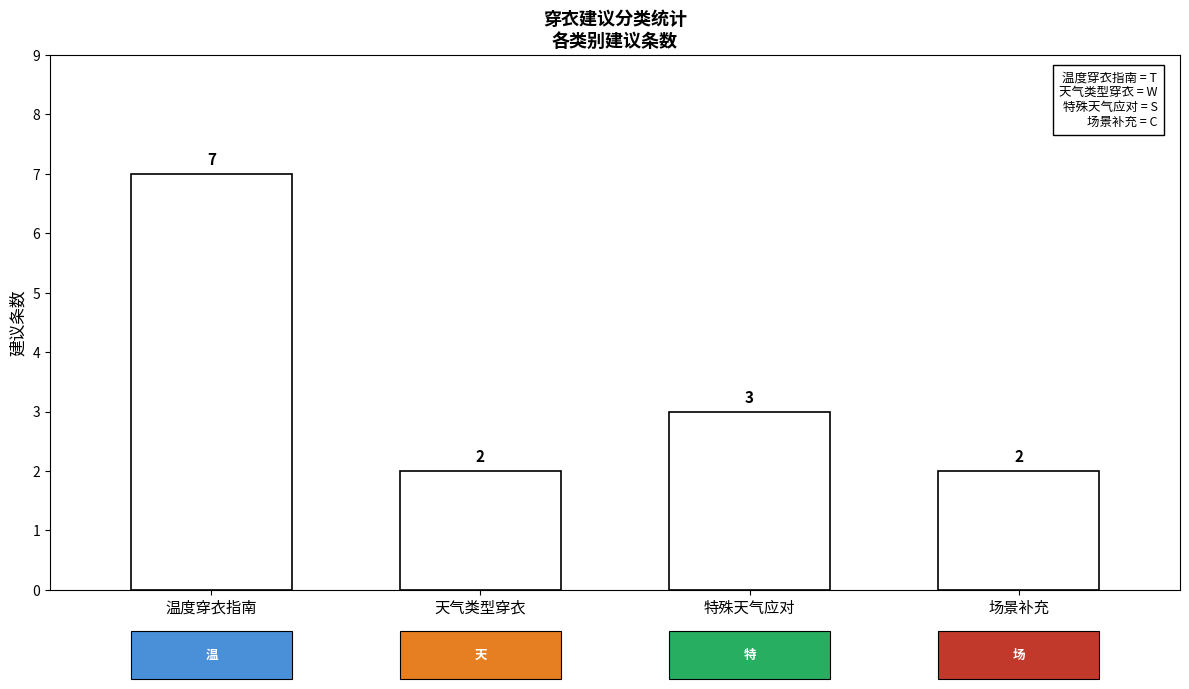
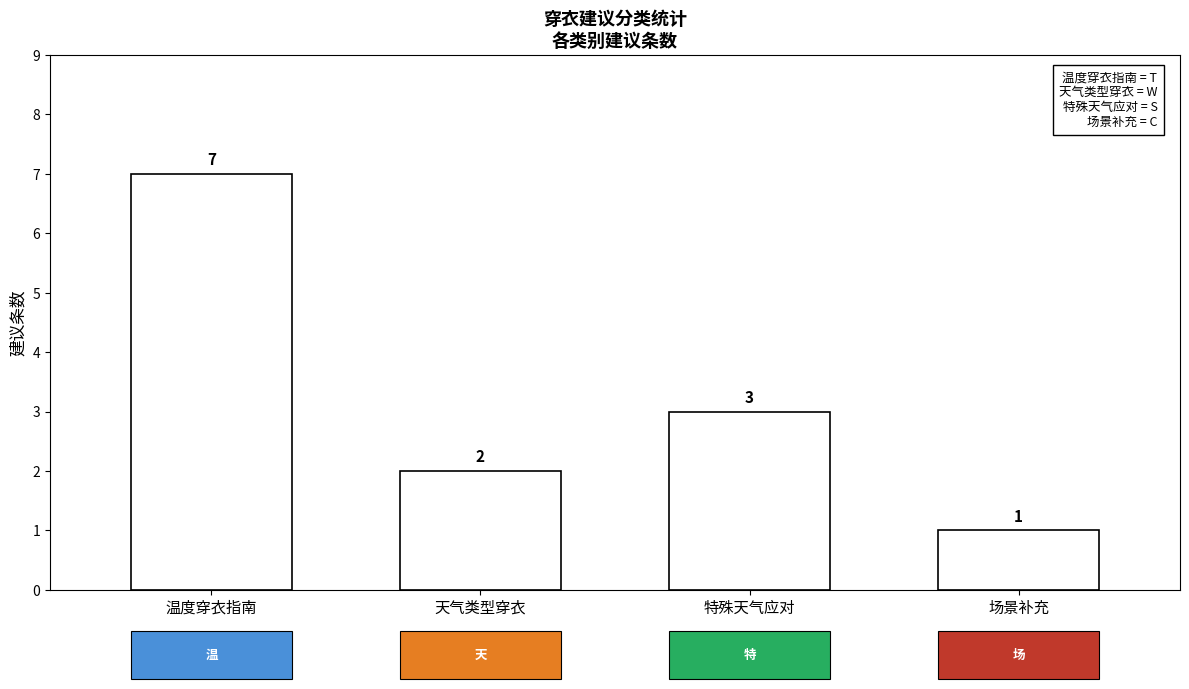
场景补充: 2 -> 1
